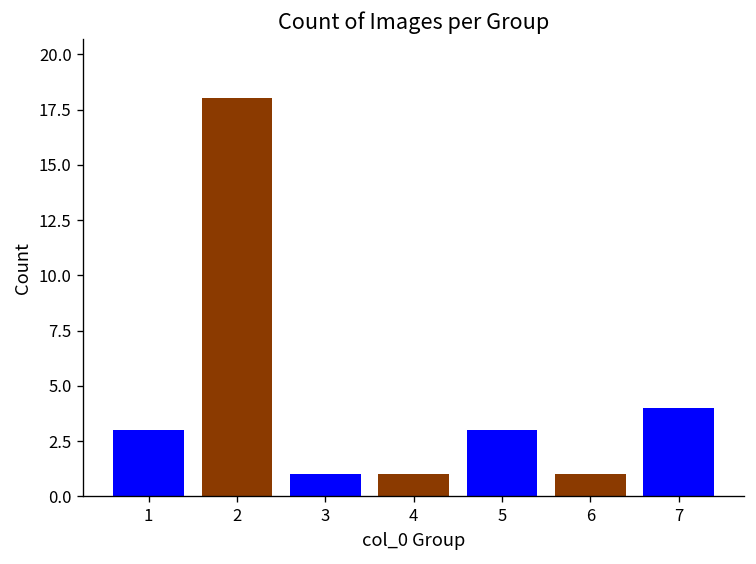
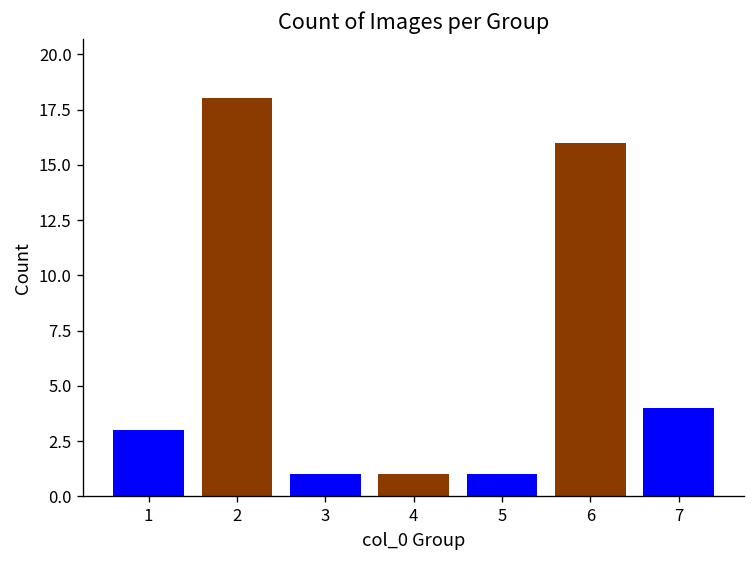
5: 3 -> 1
6: 1 -> 16
